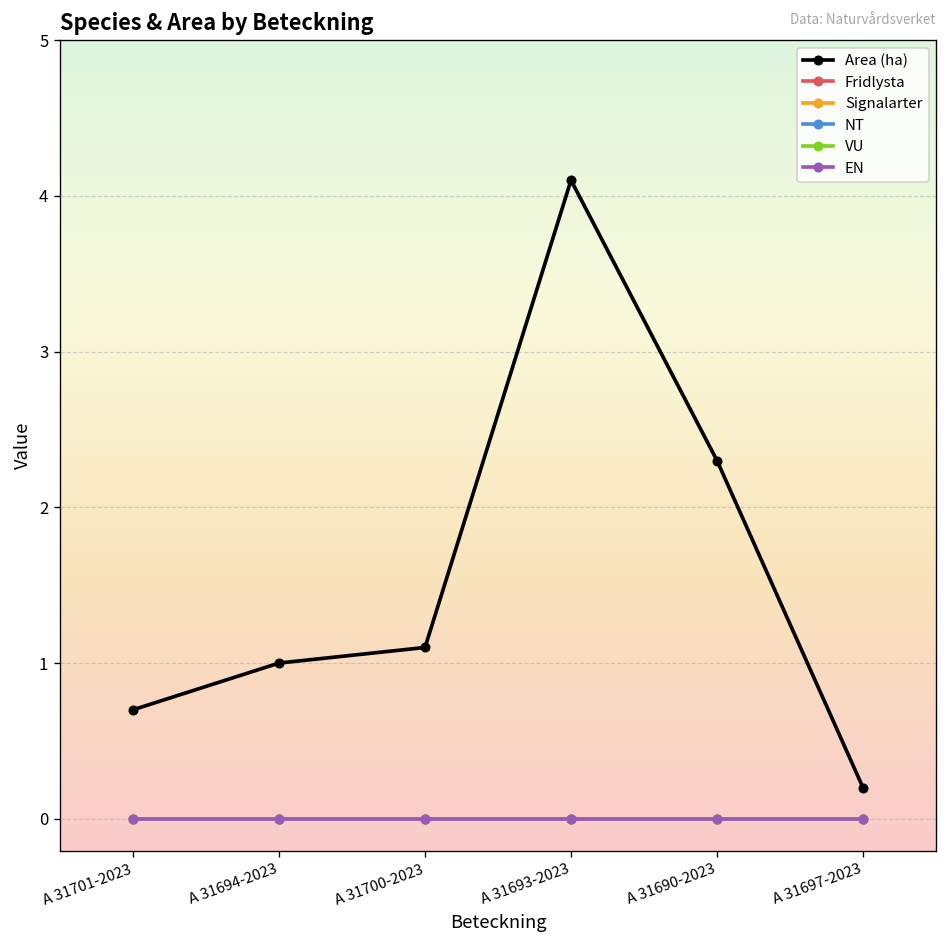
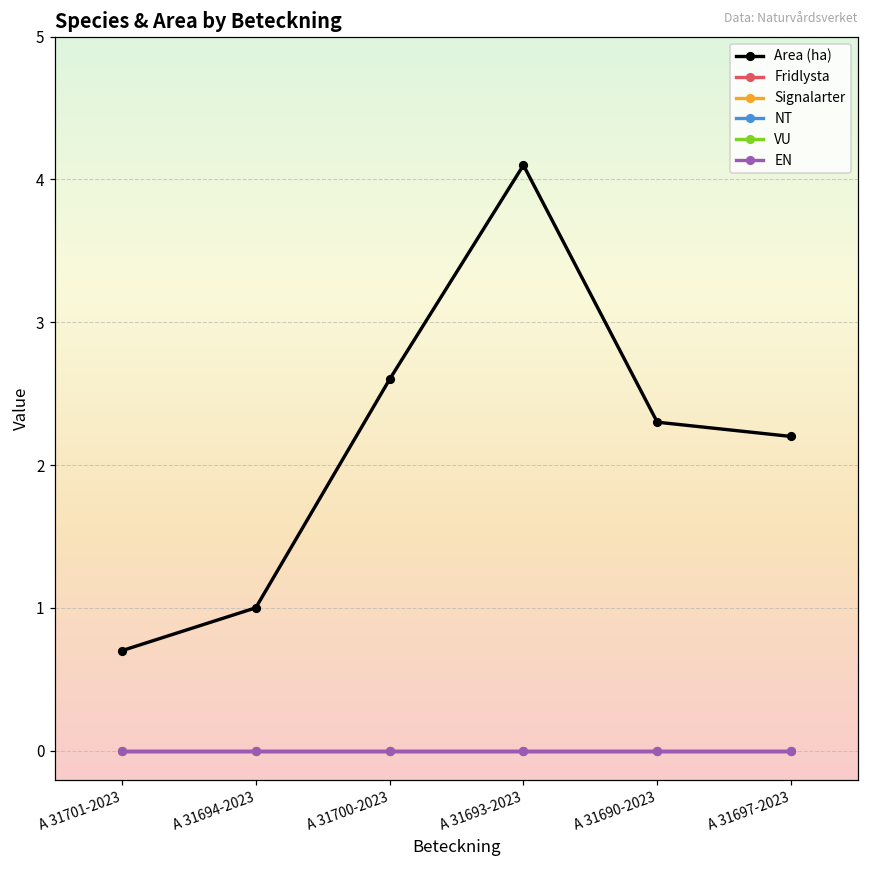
Area (ha), A 31700-2023: 1.1 -> 2.6
Area (ha), A 31697-2023: 0.2 -> 2.2
